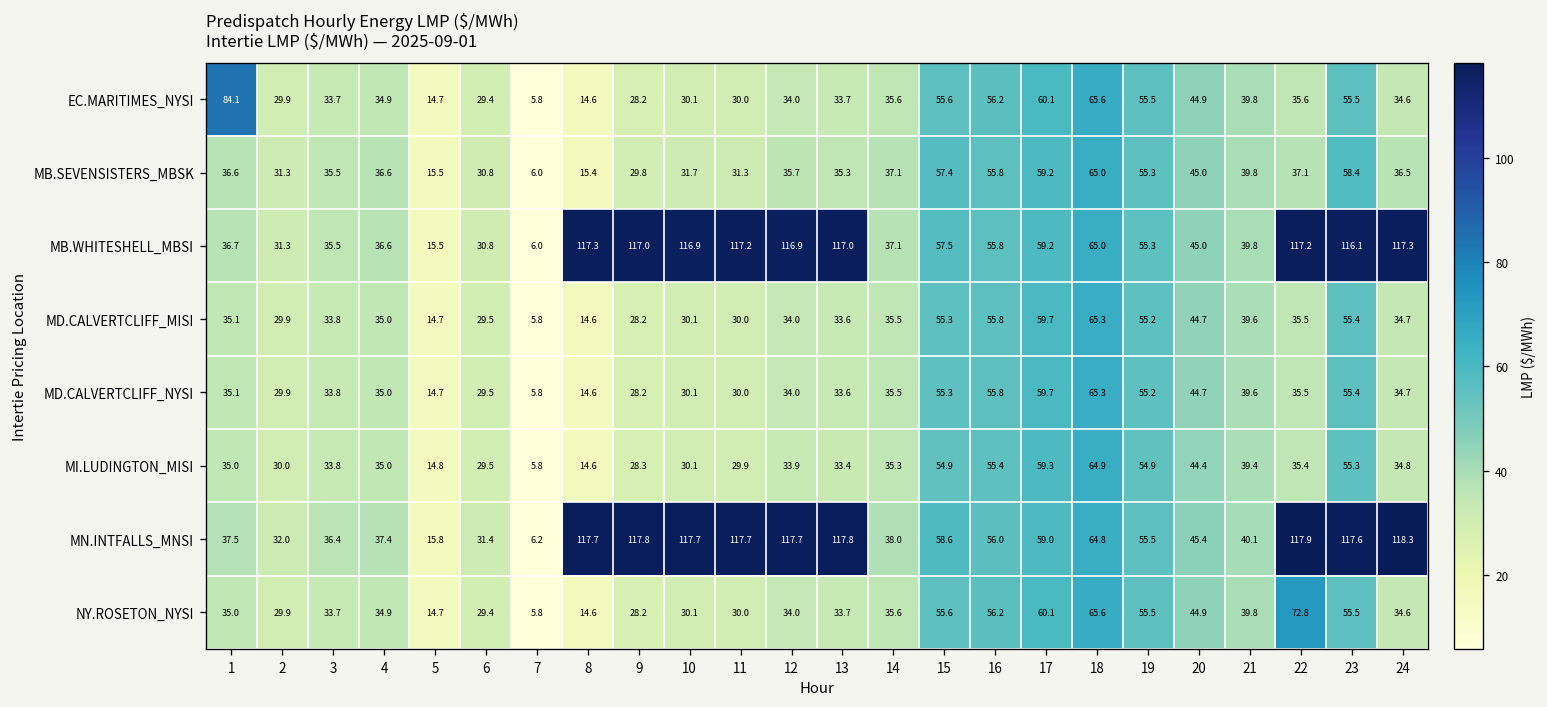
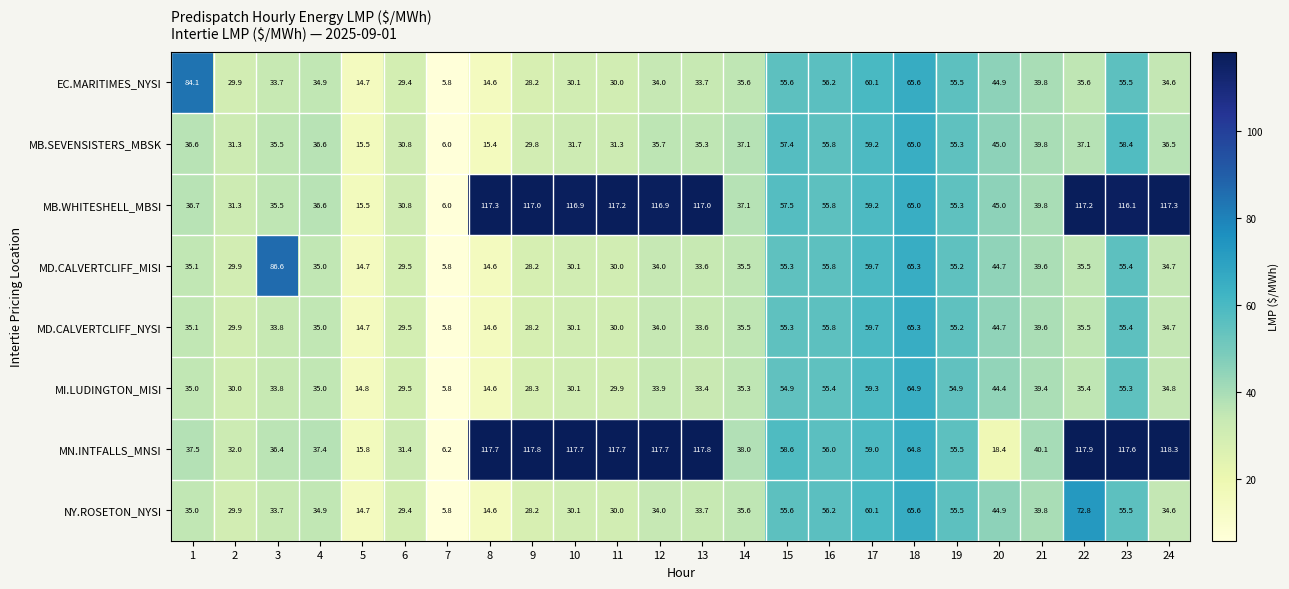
MD.CALVERTCLIFF_MISI, 3: 33.8 -> 86.6
MN.INTFALLS_MNSI, 20: 45.4 -> 18.4
